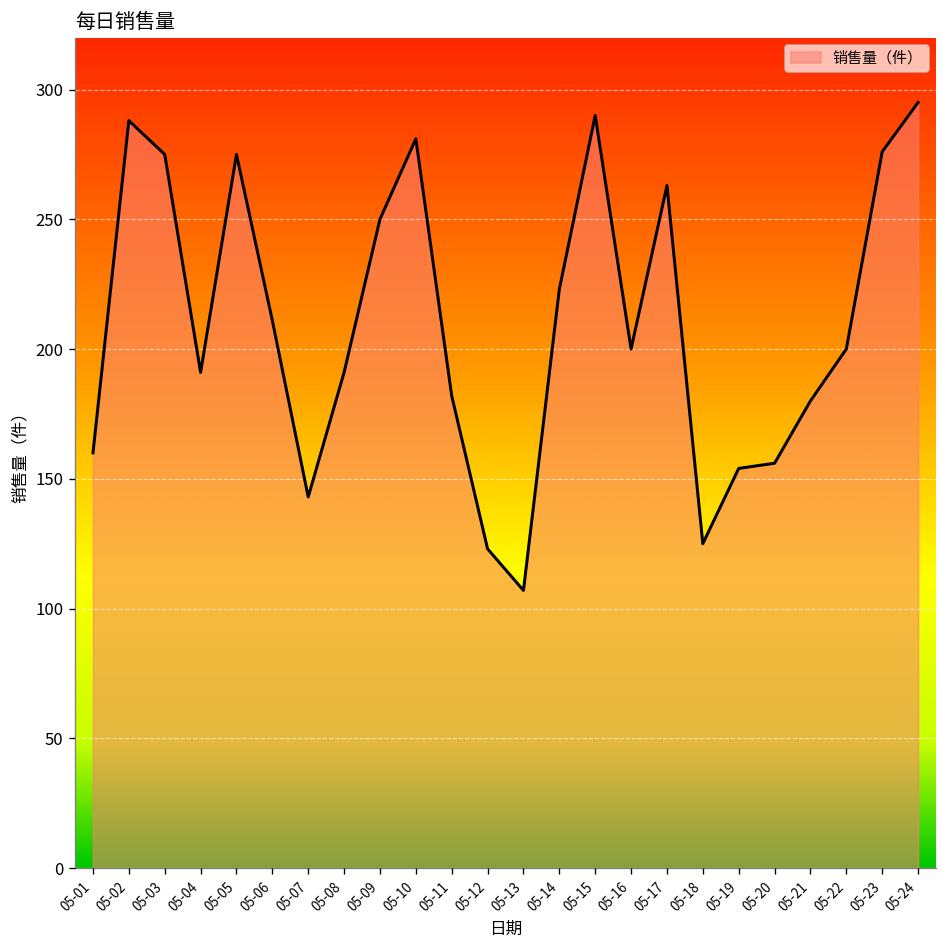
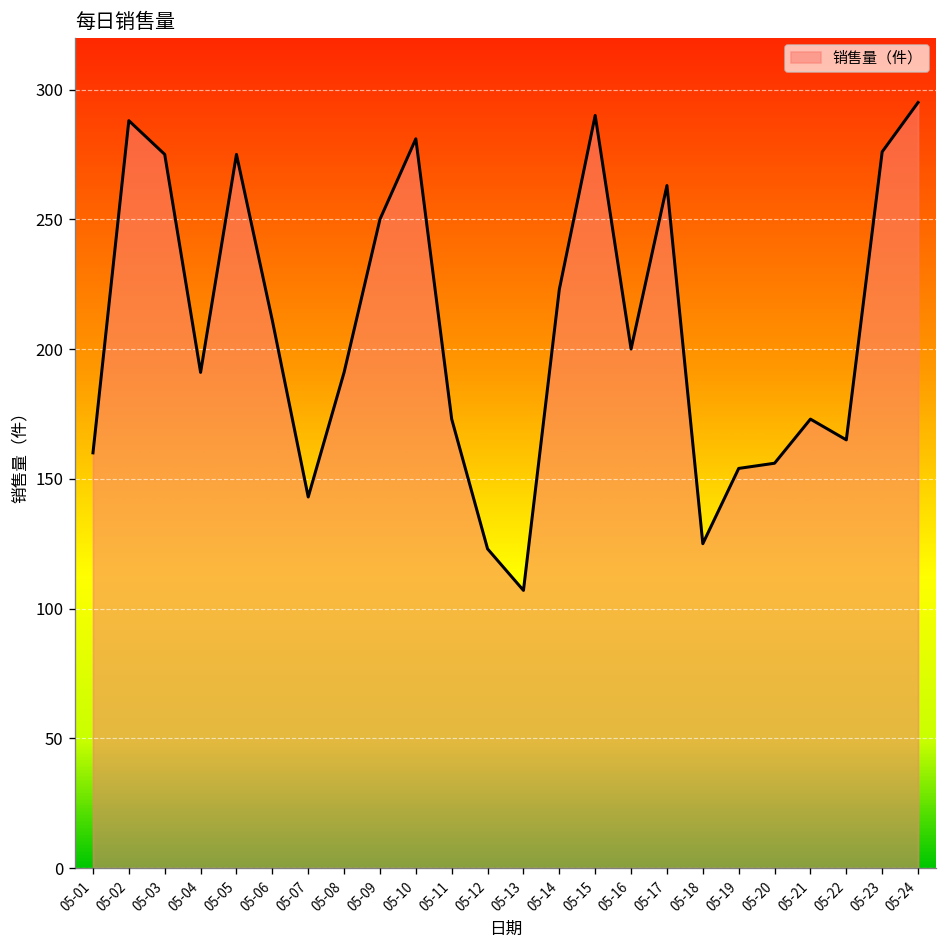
05-11: 182 -> 173
05-21: 180 -> 173
05-22: 200 -> 165
